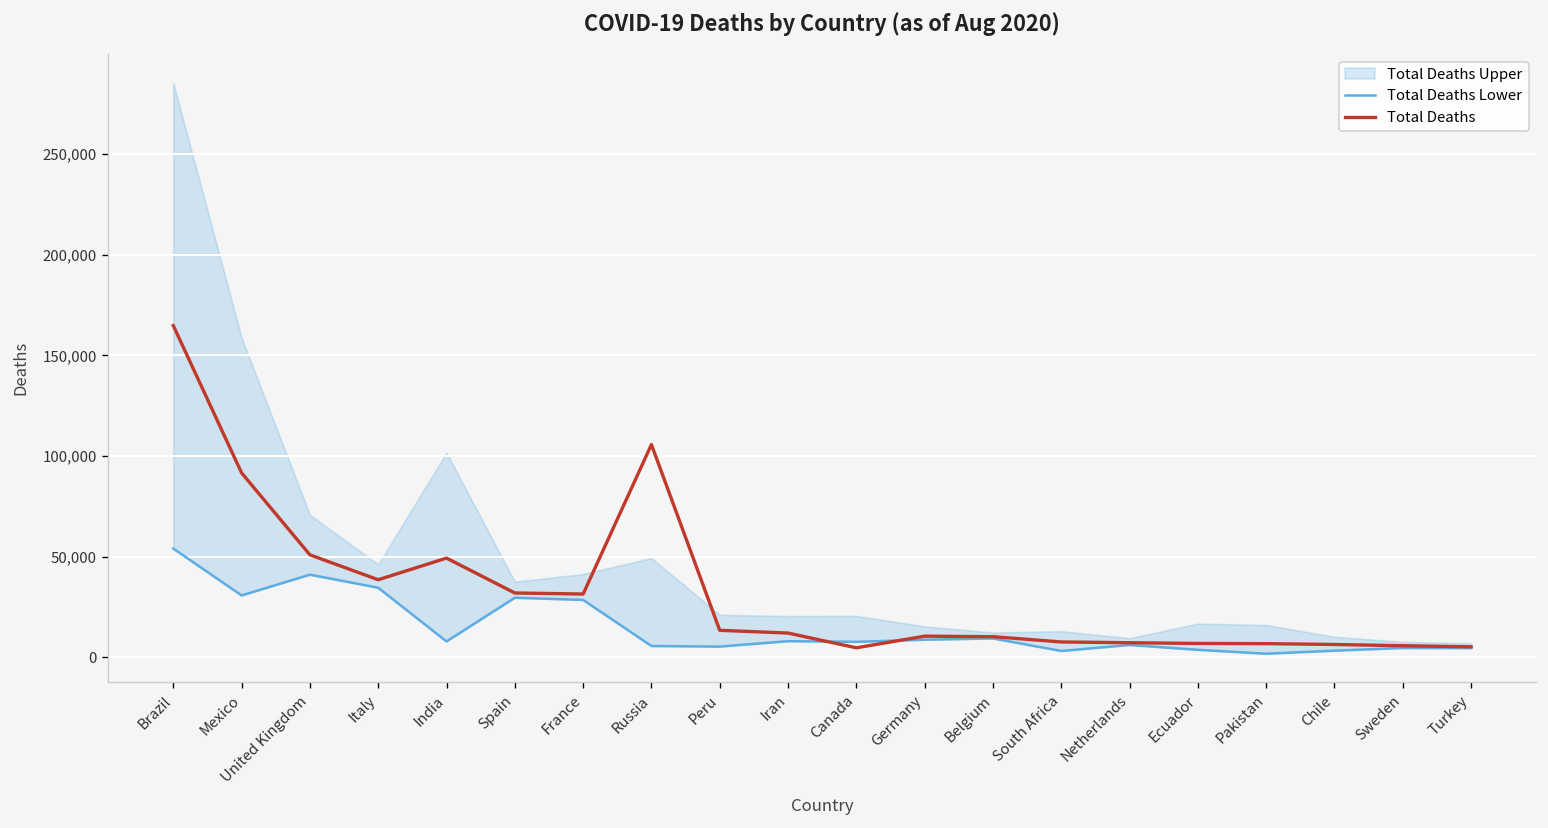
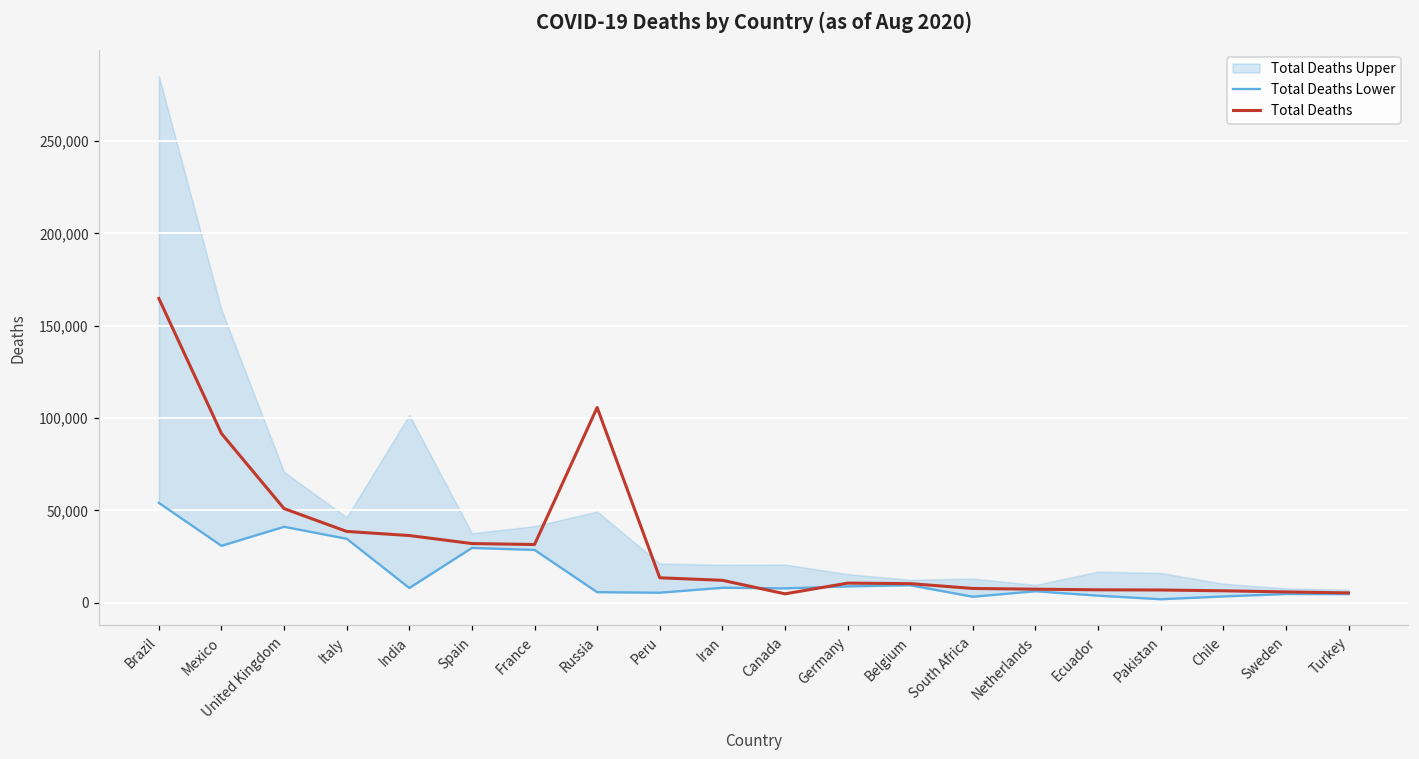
Total Deaths, India: 49,000 -> 36,000
